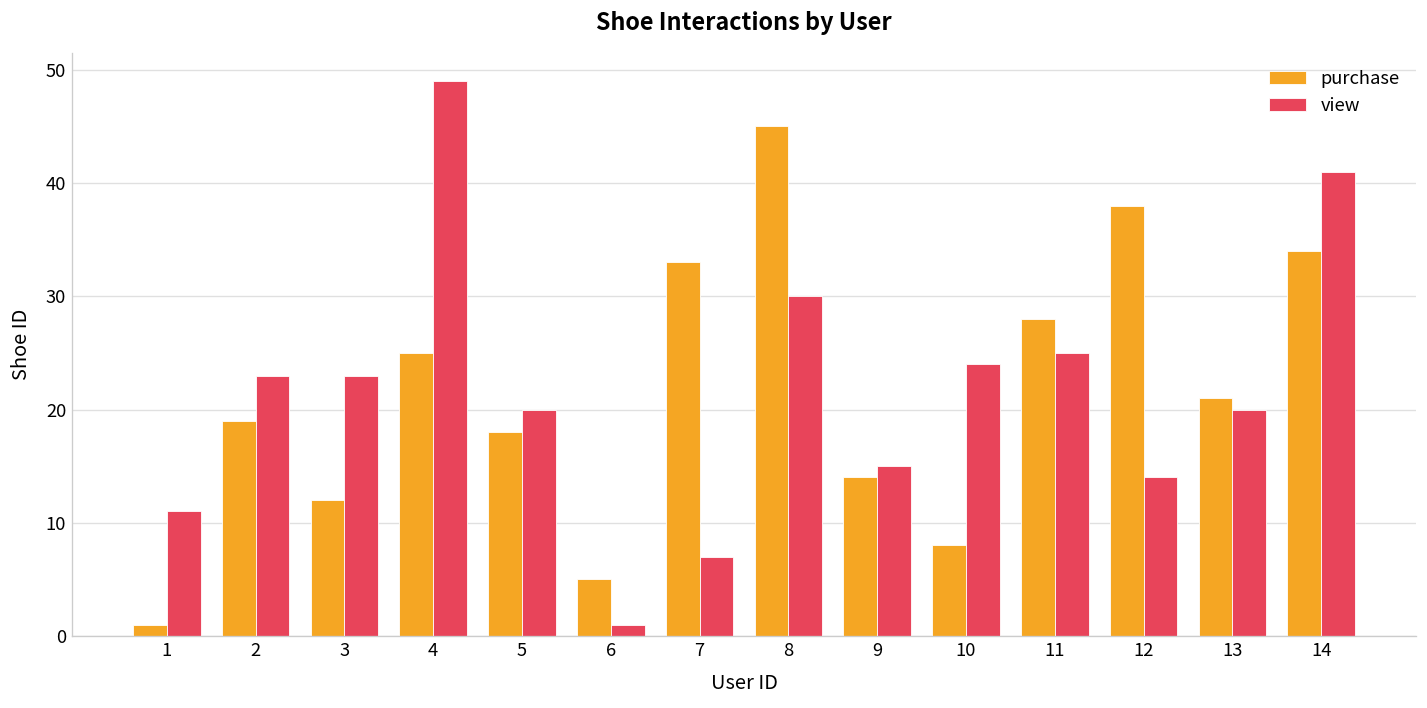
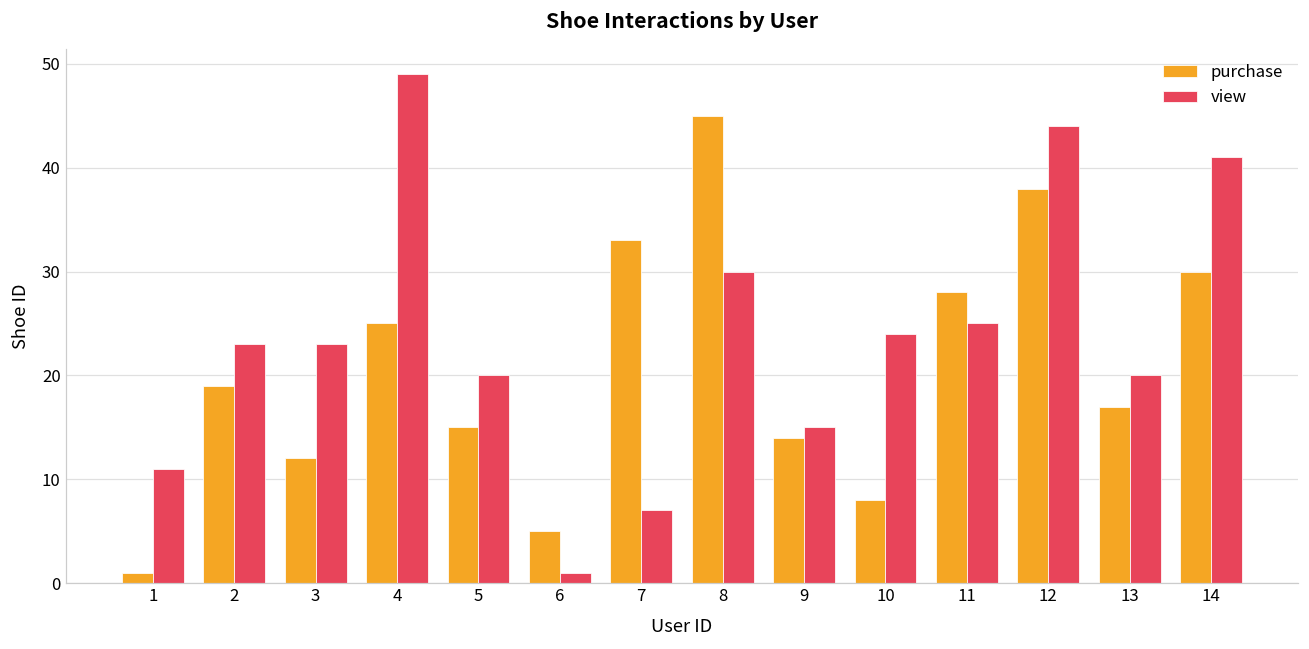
purchase, 5: 18 -> 15
view, 12: 14 -> 44
purchase, 13: 21 -> 17
purchase, 14: 34 -> 30
